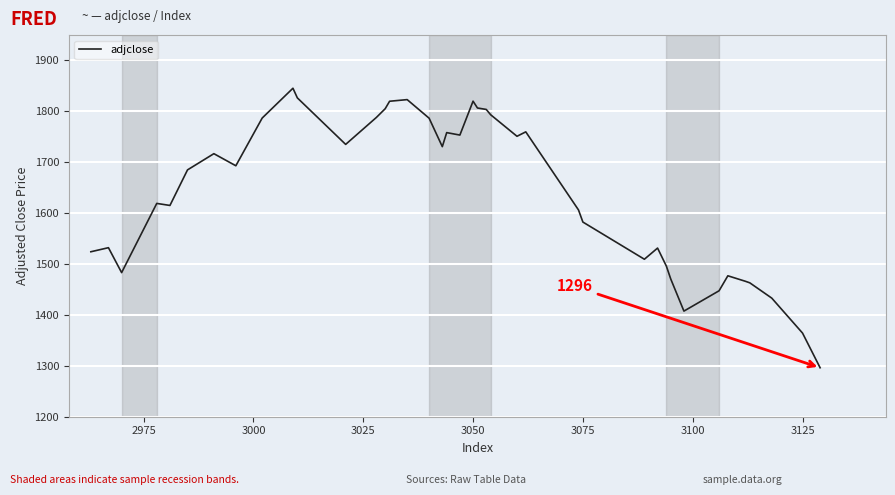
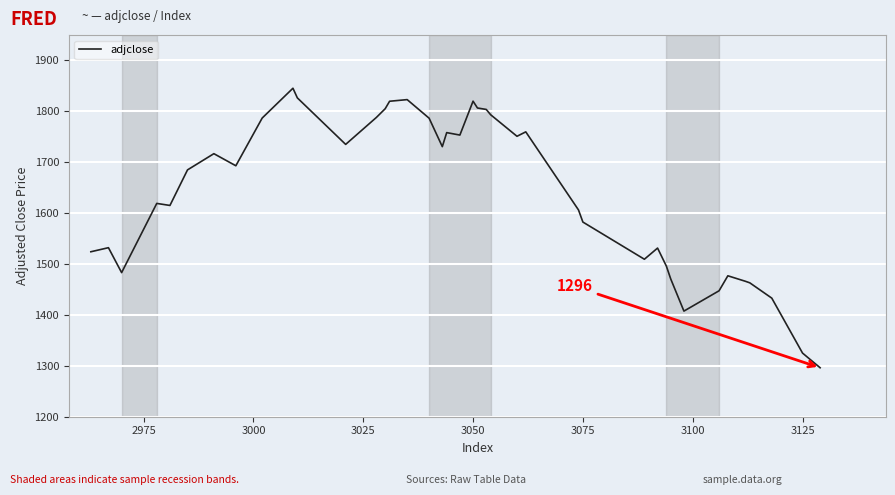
3125: 1360 -> 1330
